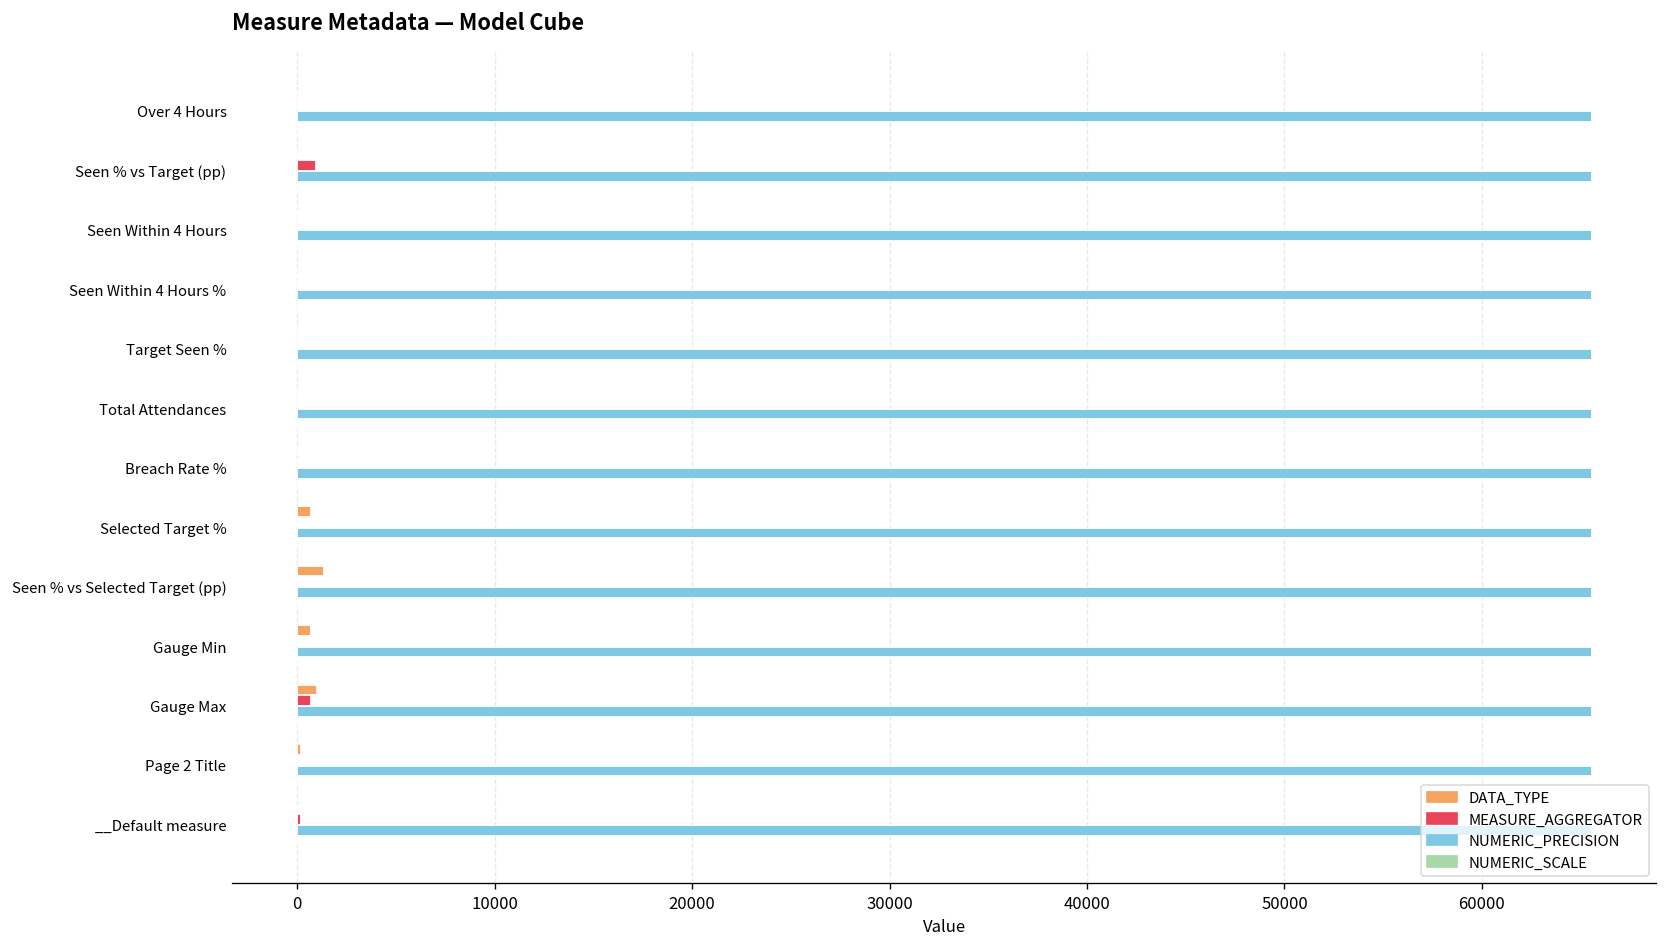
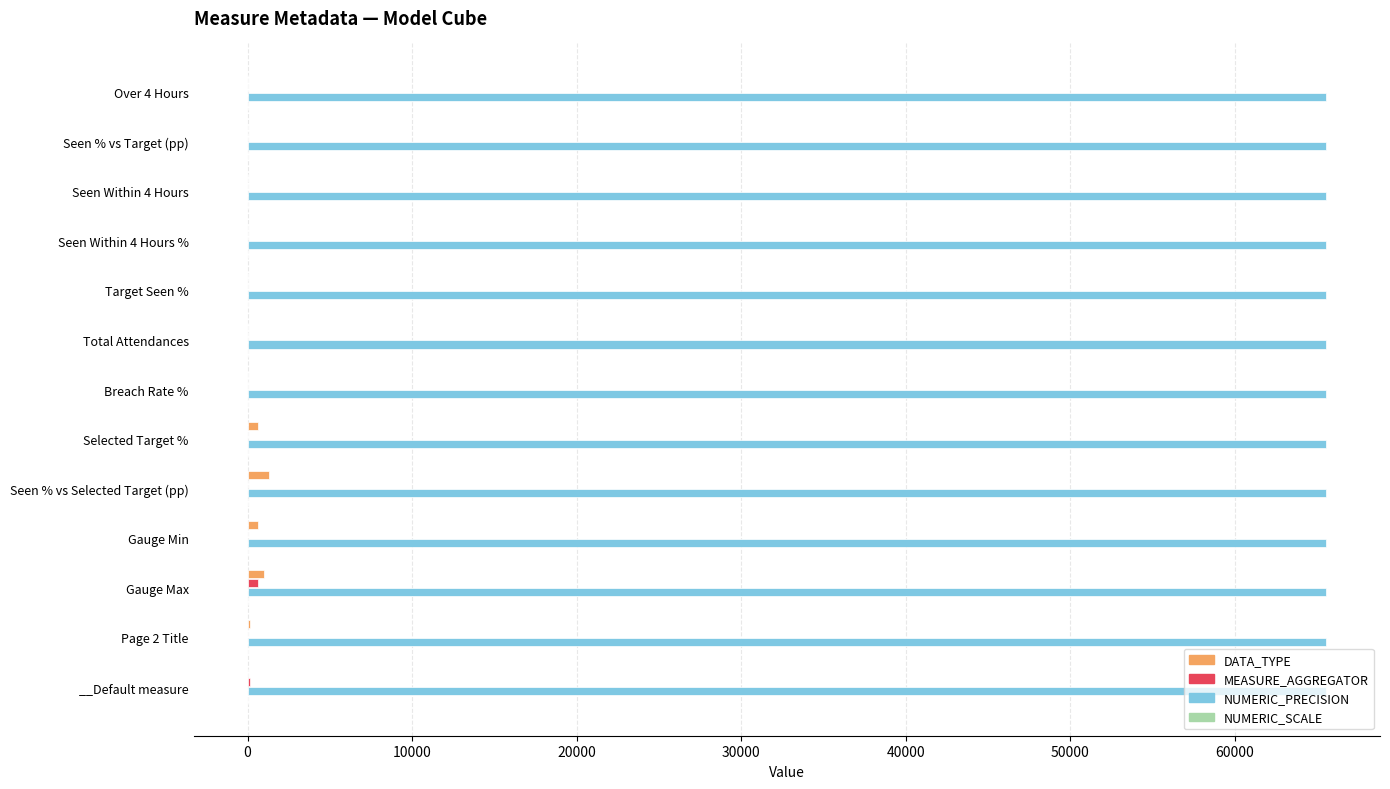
MEASURE_AGGREGATOR, Seen % vs Target (pp): 900 -> 0
